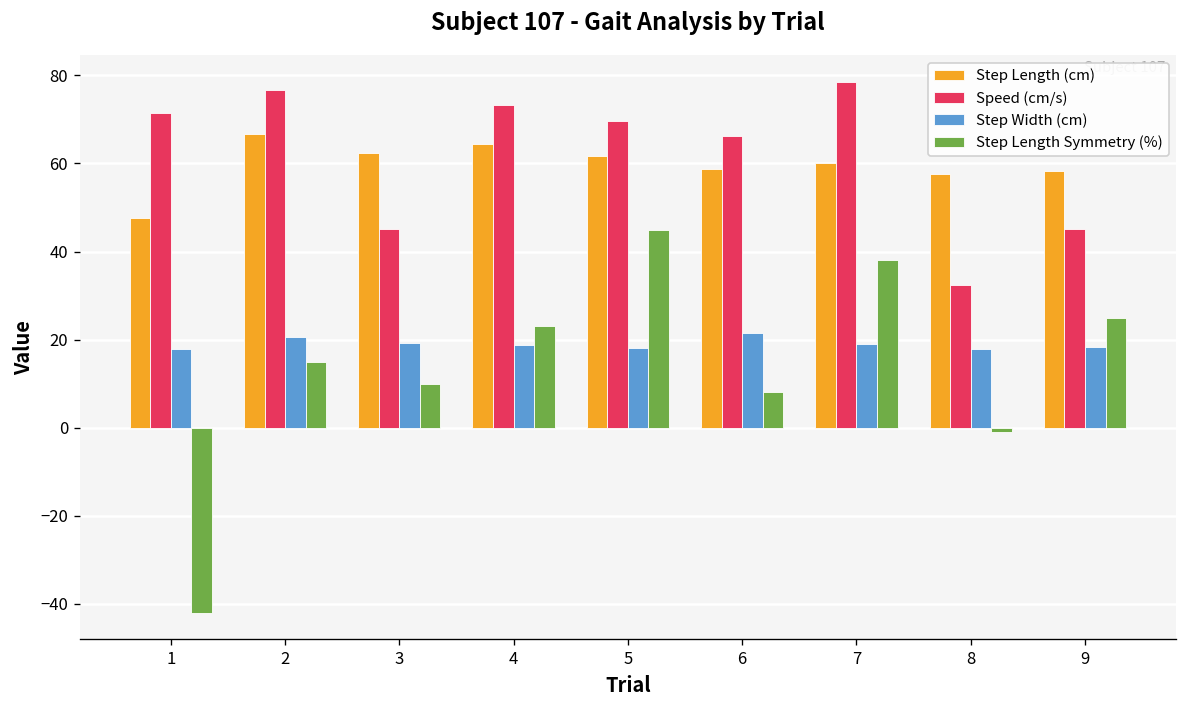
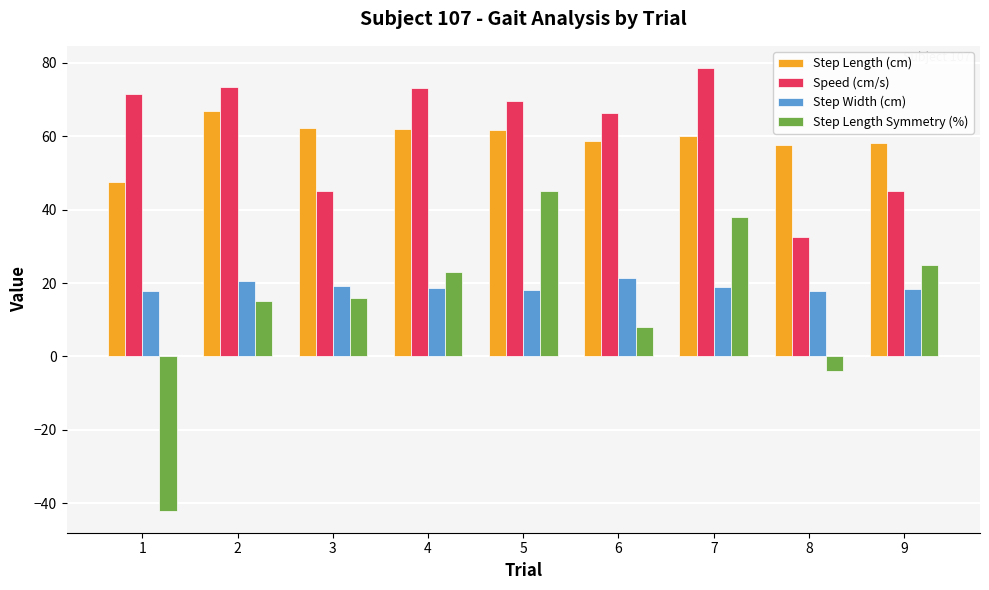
Speed (cm/s), 2: 77 -> 73
Step Length Symmetry (%), 3: 10 -> 16
Step Length (cm), 4: 64 -> 62
Step Length Symmetry (%), 8: -1 -> -4
